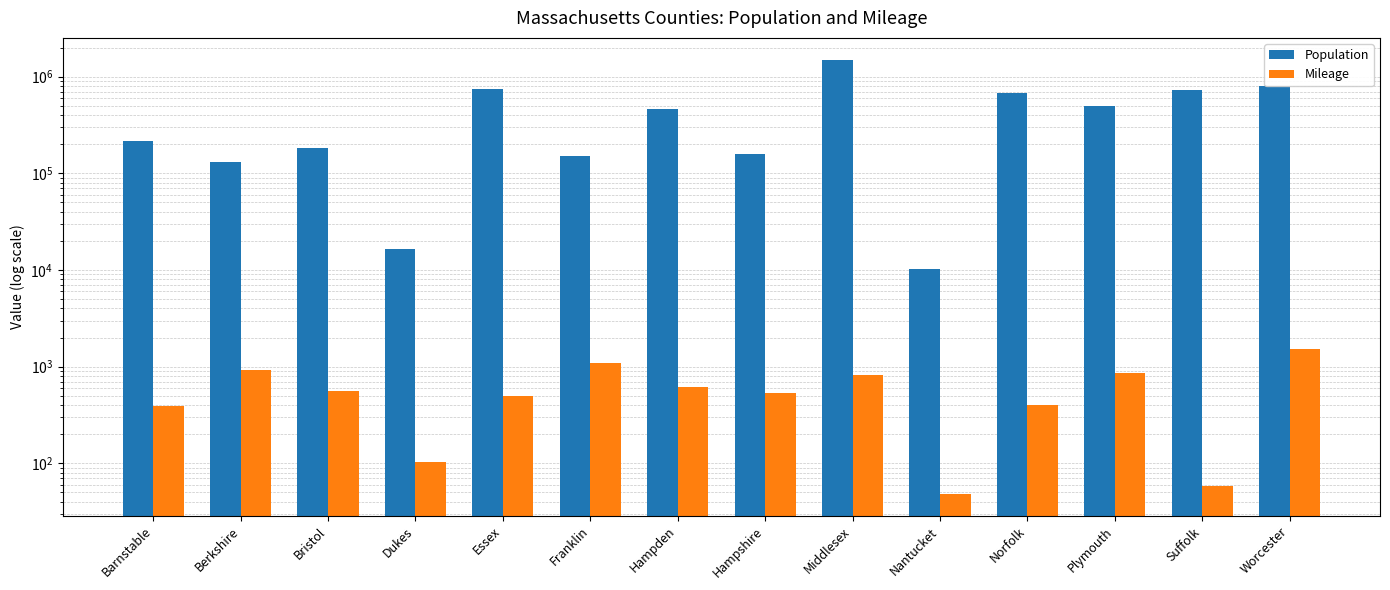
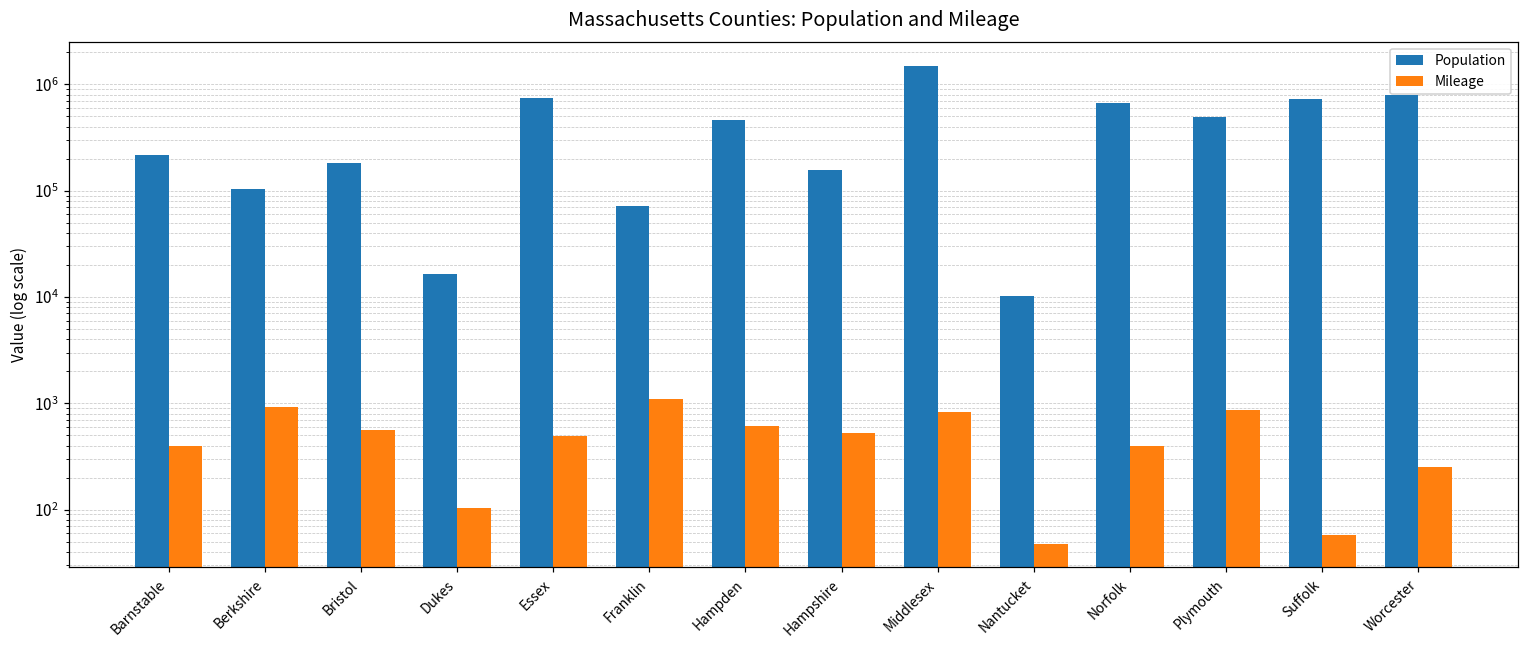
Population, Berkshire: 130000 -> 100000
Population, Franklin: 150000 -> 70000
Mileage, Worcester: 1500 -> 250
